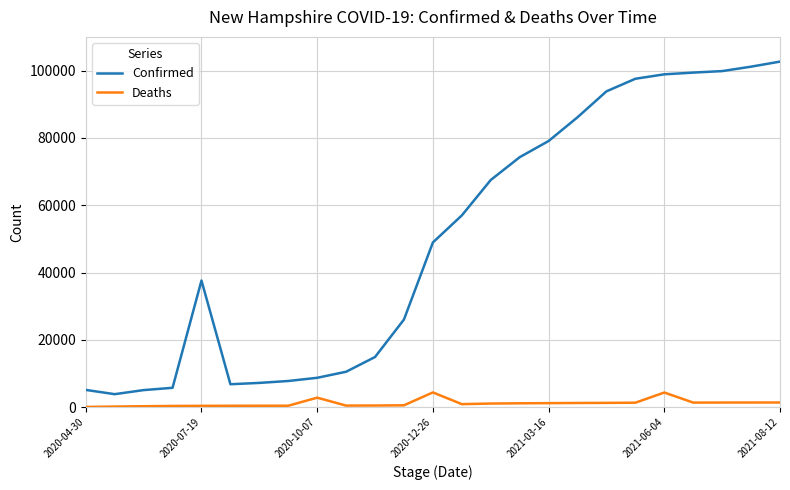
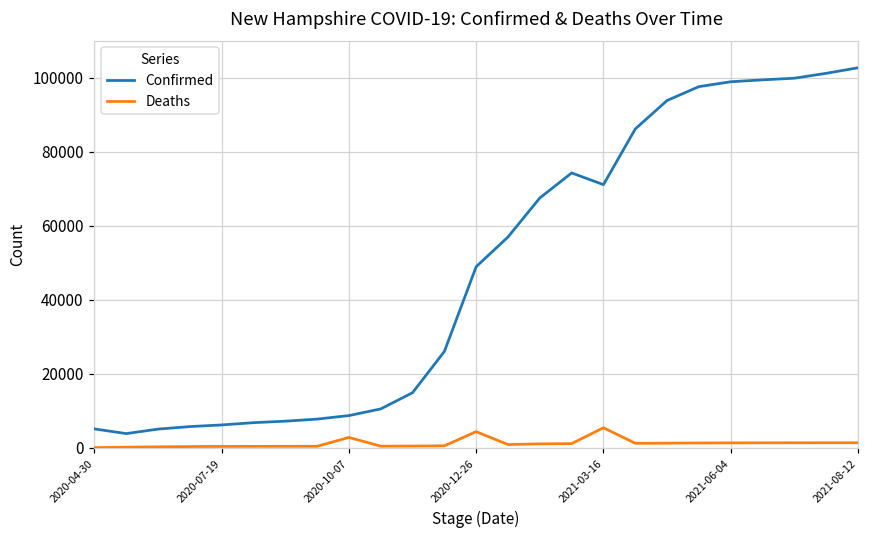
Confirmed, 2020-07-19: 38000 -> 6000
Confirmed, 2021-03-16: 79000 -> 71000
Deaths, 2021-03-16: 1000 -> 5000
Deaths, 2021-06-04: 4000 -> 1000
